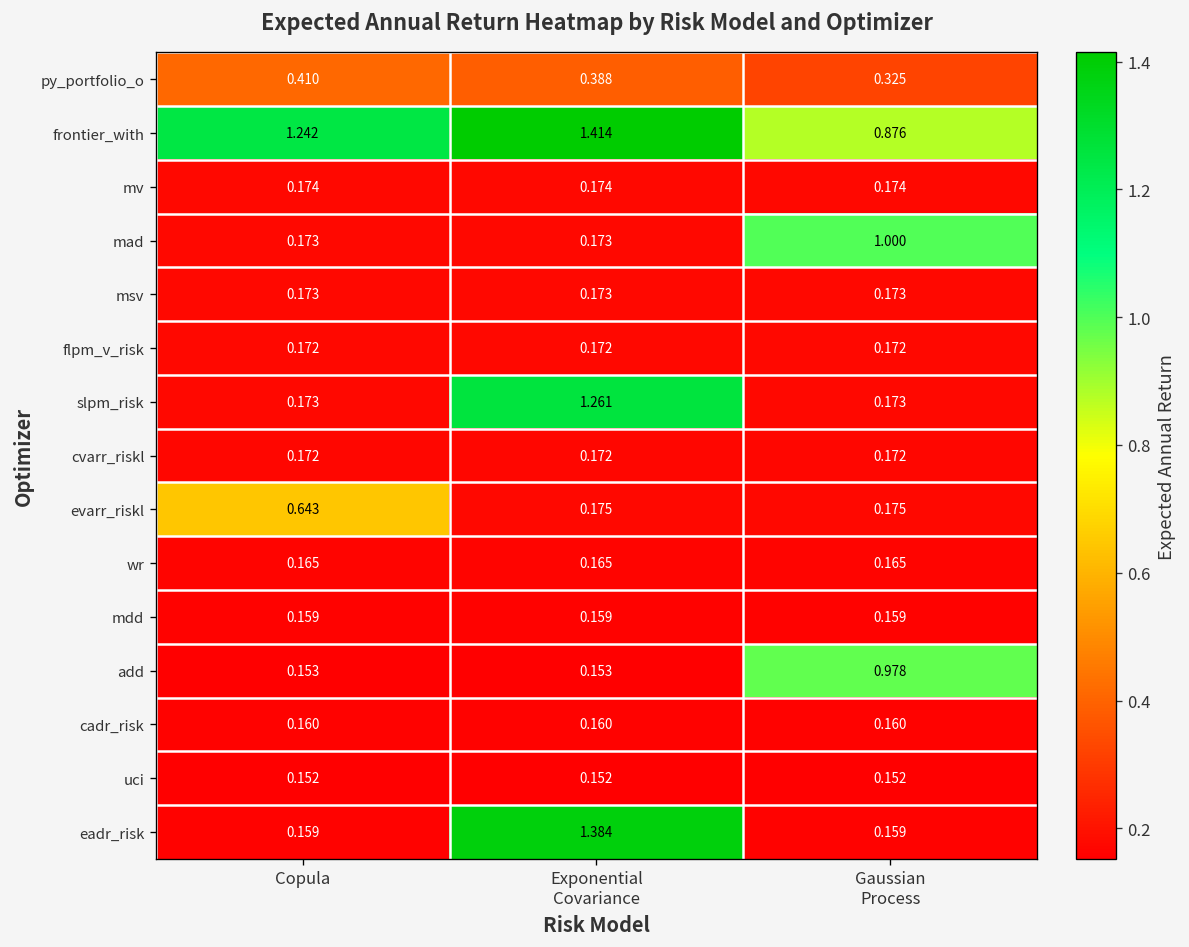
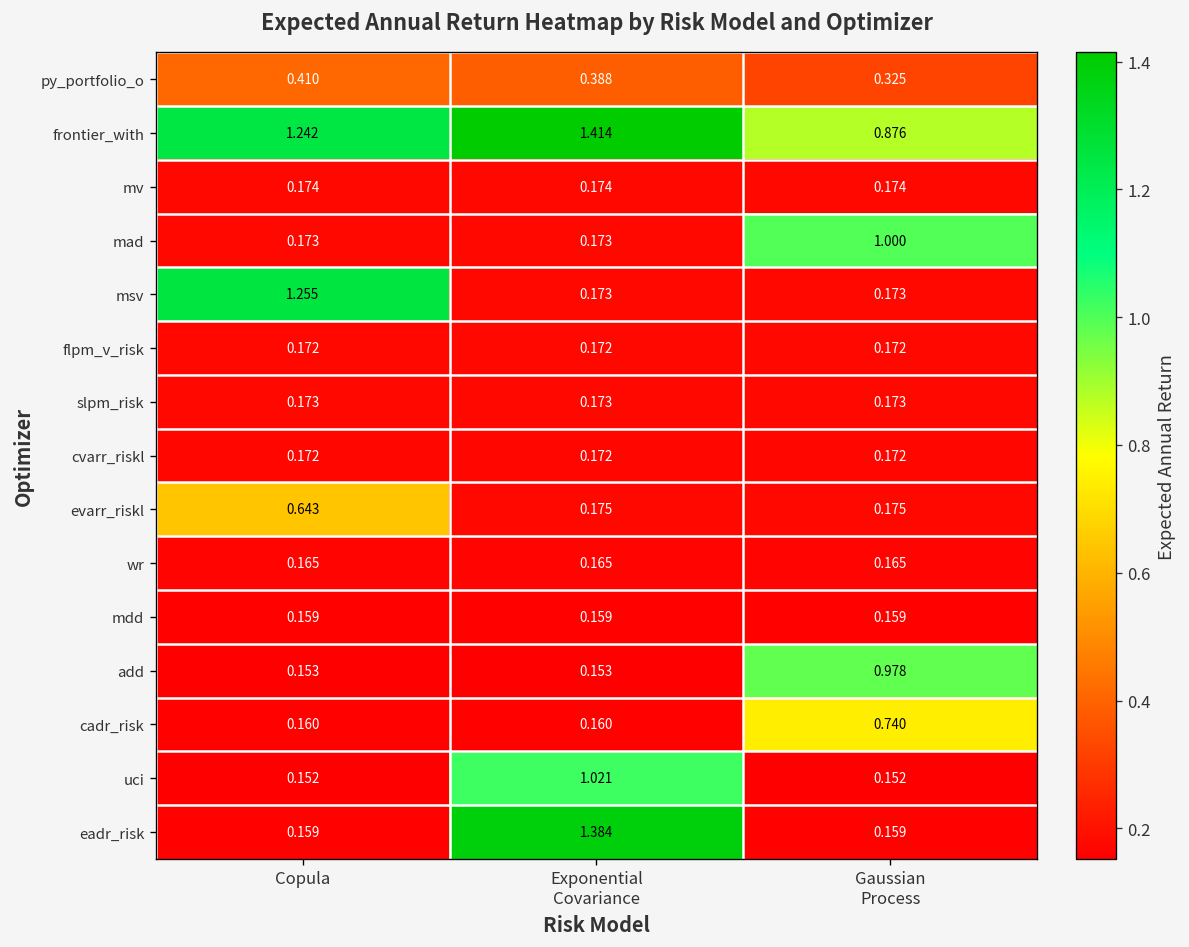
msv, Copula: 0.173 -> 1.255
slpm_risk, Exponential Covariance: 1.261 -> 0.173
cadr_risk, Gaussian Process: 0.160 -> 0.740
uci, Exponential Covariance: 0.152 -> 1.021
